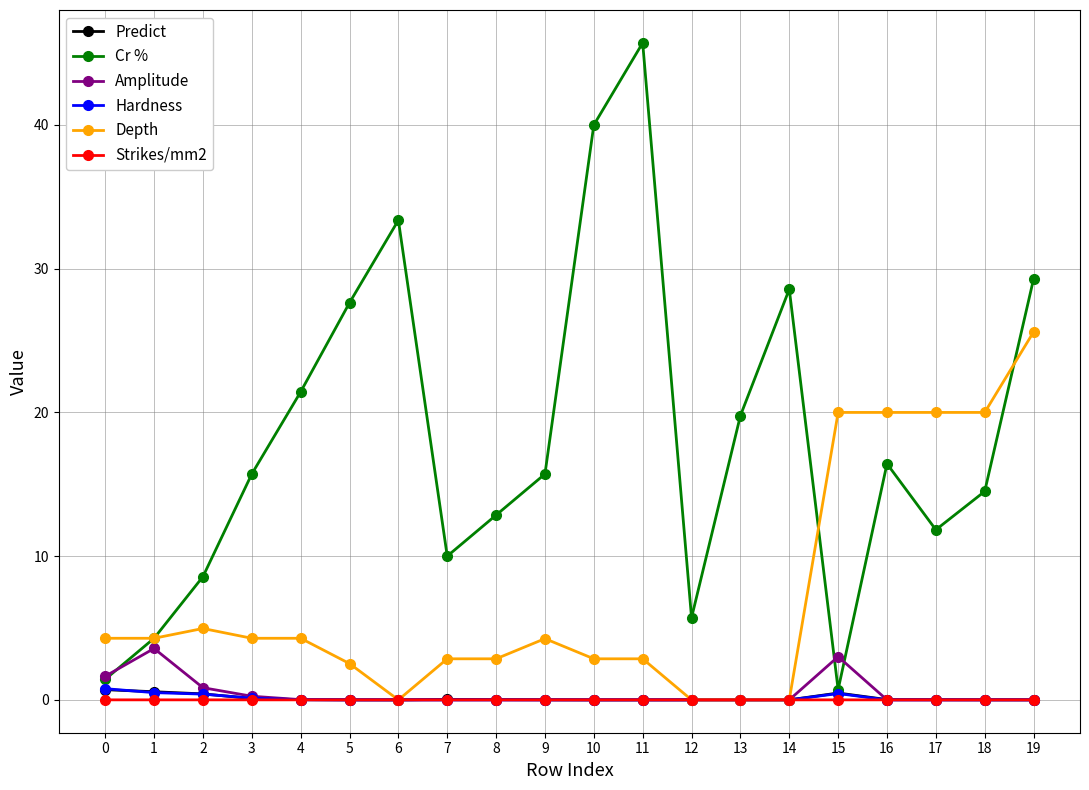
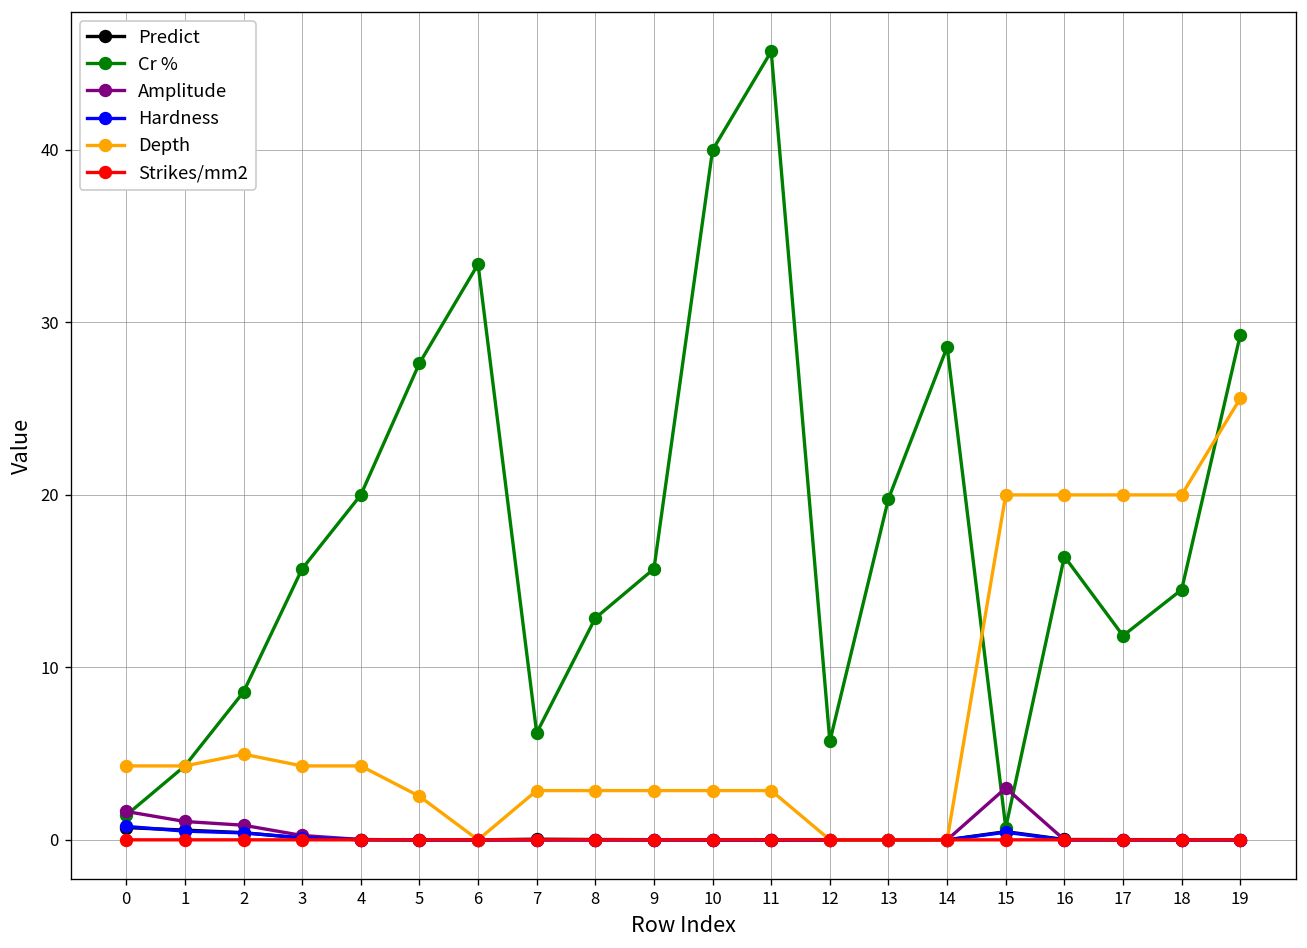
Amplitude, 1: 3.6 -> 1.1
Cr %, 4: 21.4 -> 20.0
Cr %, 7: 10.0 -> 6.2
Depth, 9: 4.3 -> 2.9
